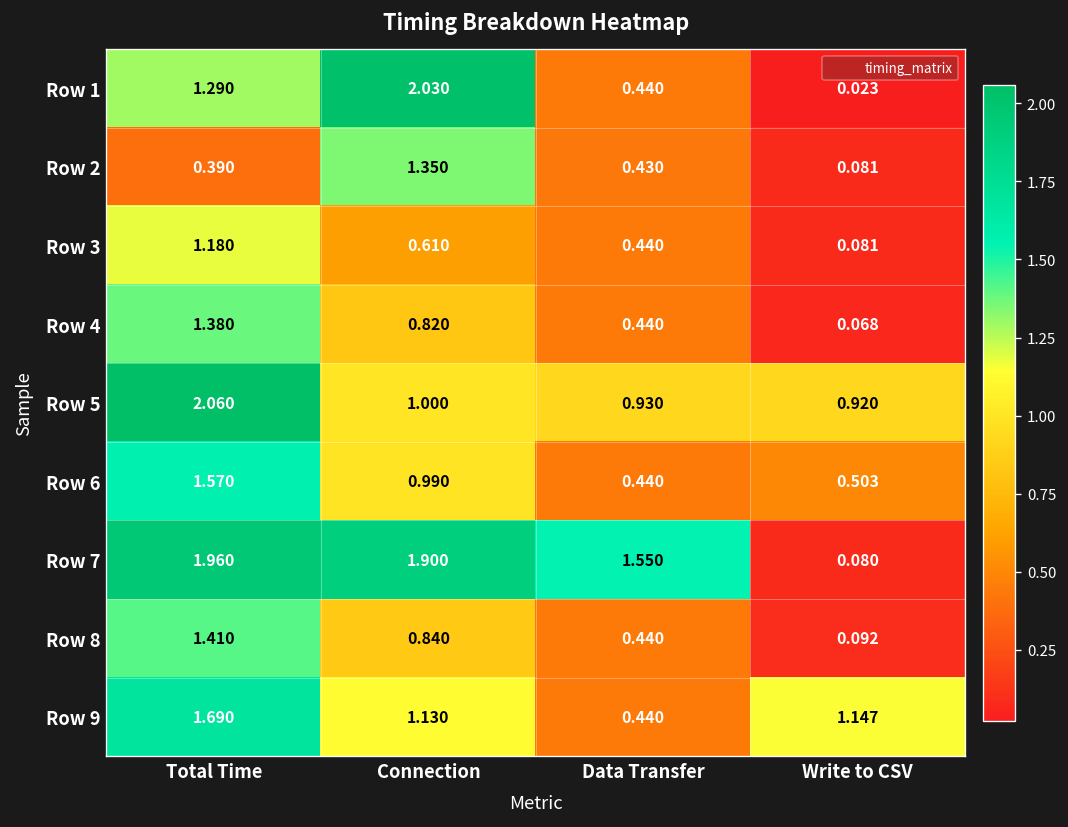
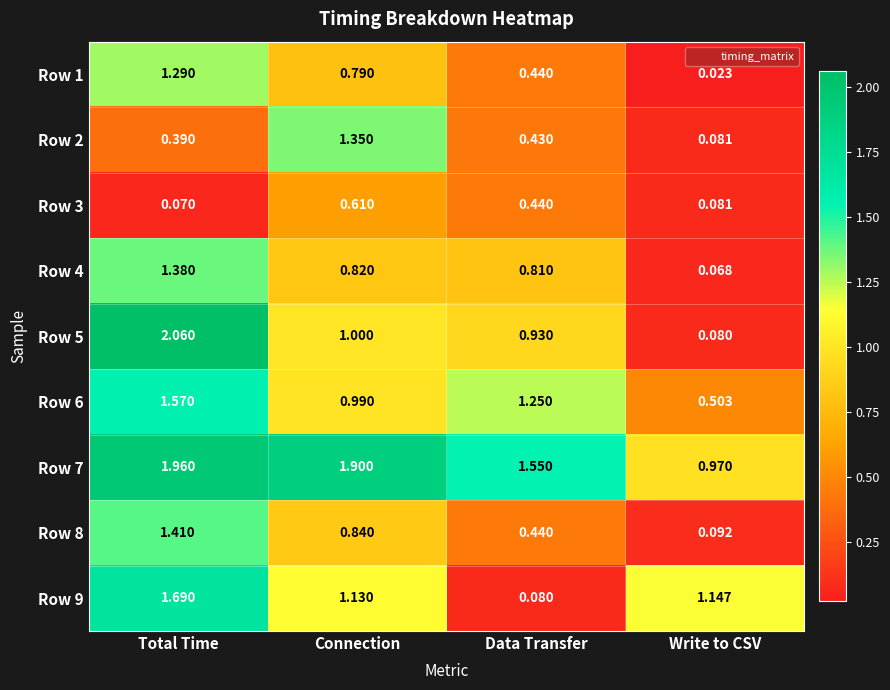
Row 1, Connection: 2.030 -> 0.790
Row 3, Total Time: 1.180 -> 0.070
Row 4, Data Transfer: 0.440 -> 0.810
Row 5, Write to CSV: 0.920 -> 0.080
Row 6, Data Transfer: 0.440 -> 1.250
Row 7, Write to CSV: 0.080 -> 0.970
Row 9, Data Transfer: 0.440 -> 0.080
